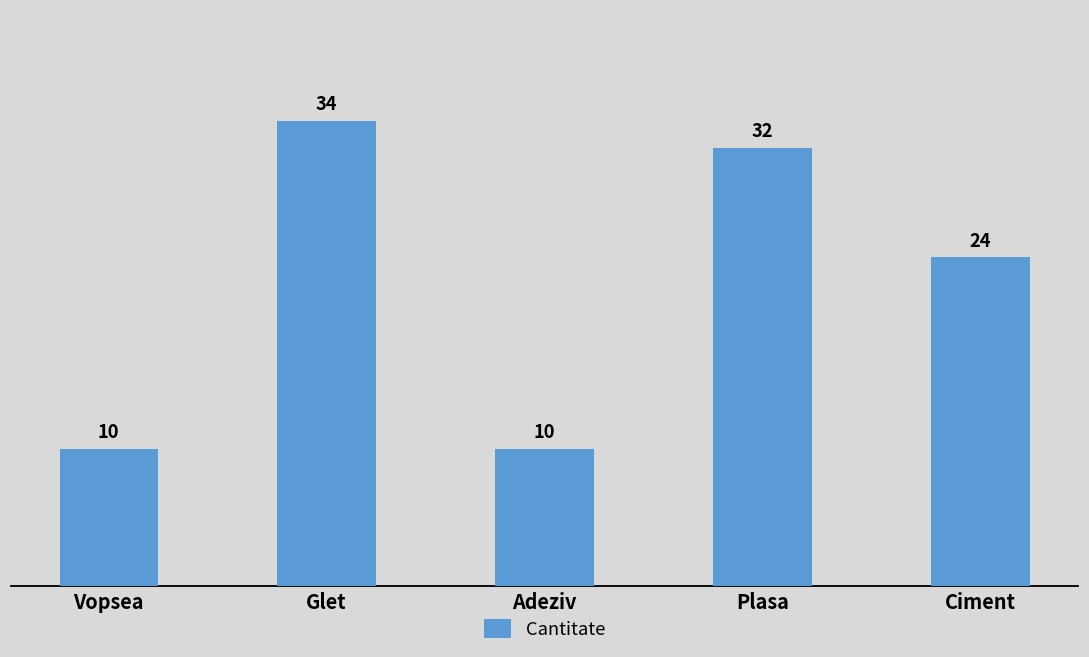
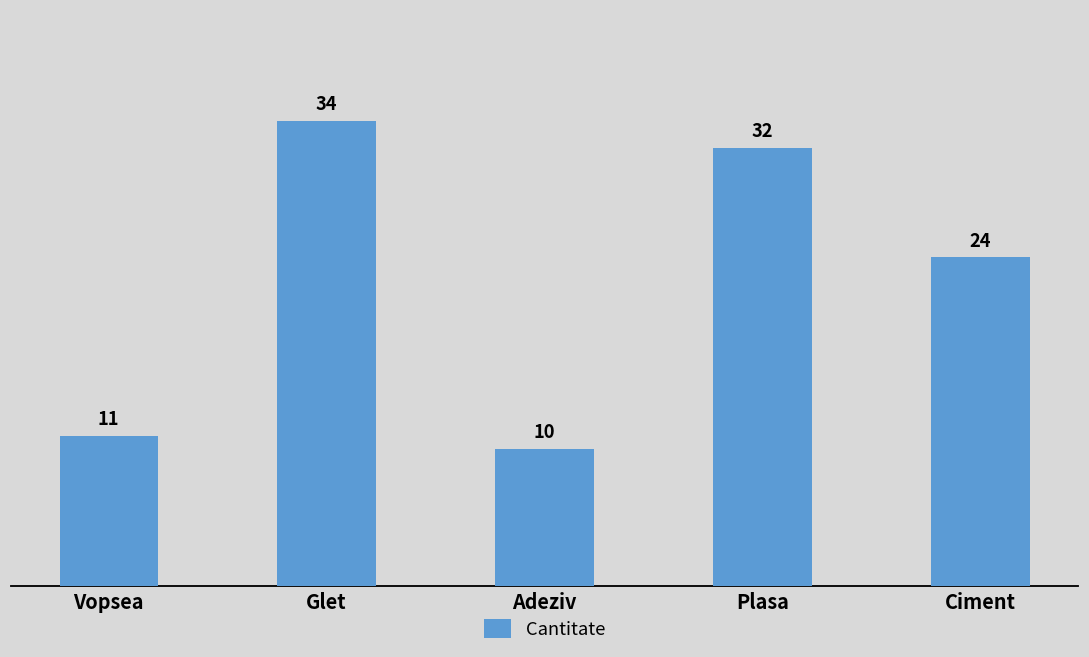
Vopsea: 10 -> 11
